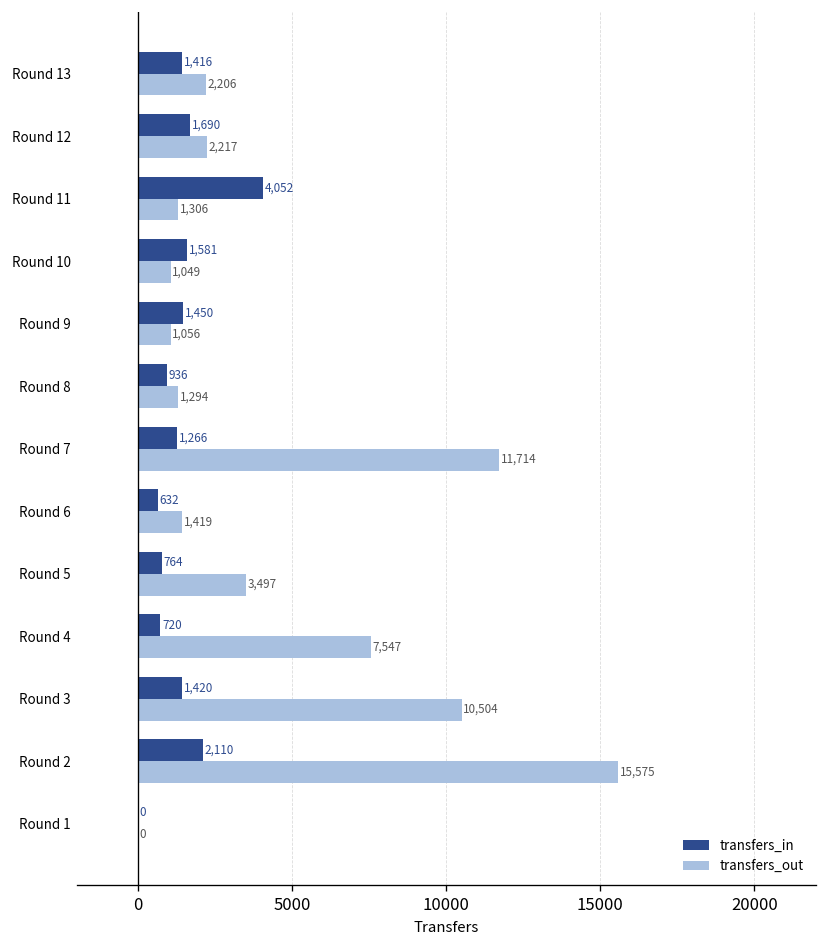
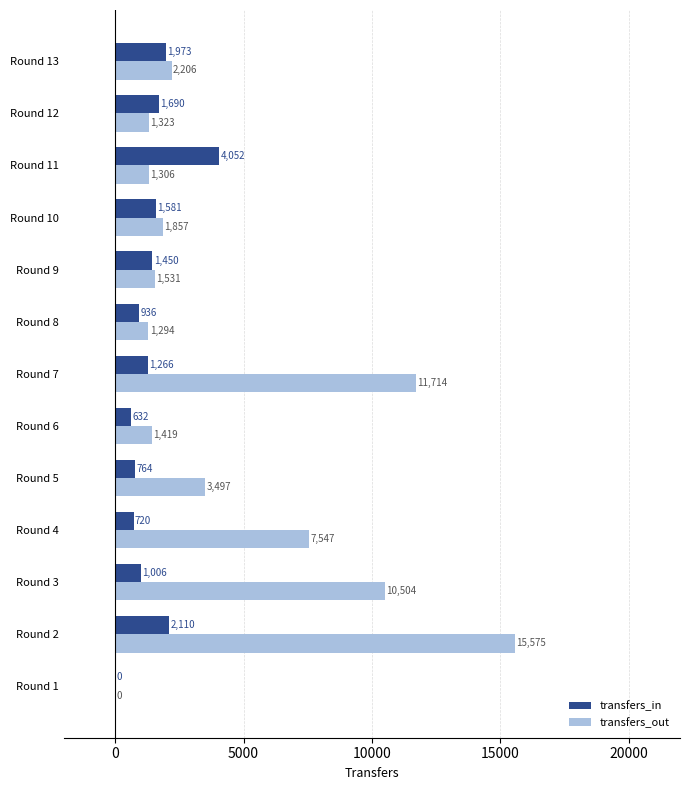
transfers_in, Round 13: 1,416 -> 1,973
transfers_out, Round 12: 2,217 -> 1,323
transfers_out, Round 10: 1,049 -> 1,857
transfers_out, Round 9: 1,056 -> 1,531
transfers_in, Round 3: 1,420 -> 1,006
